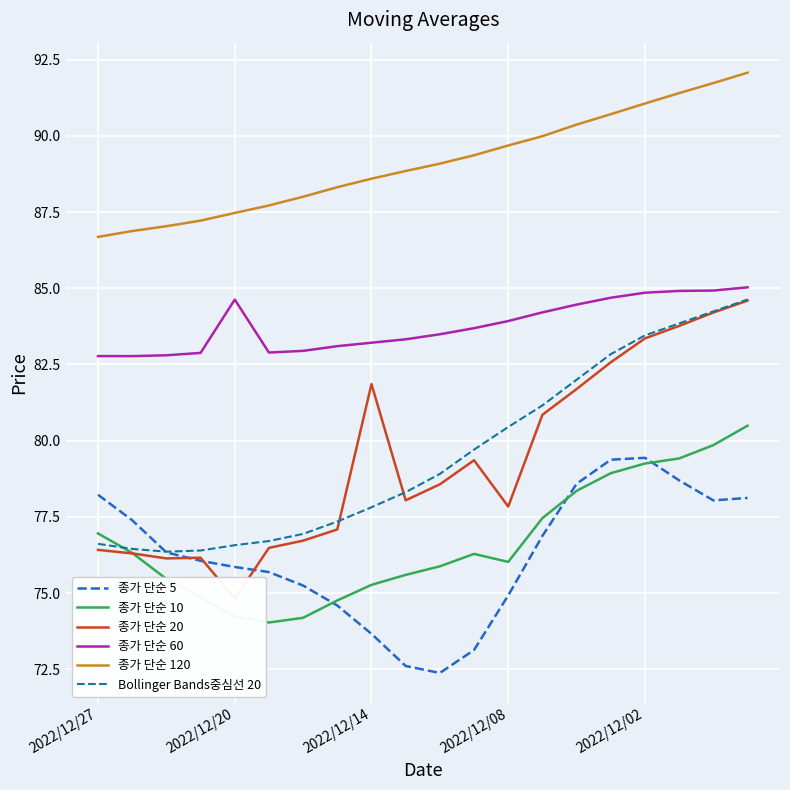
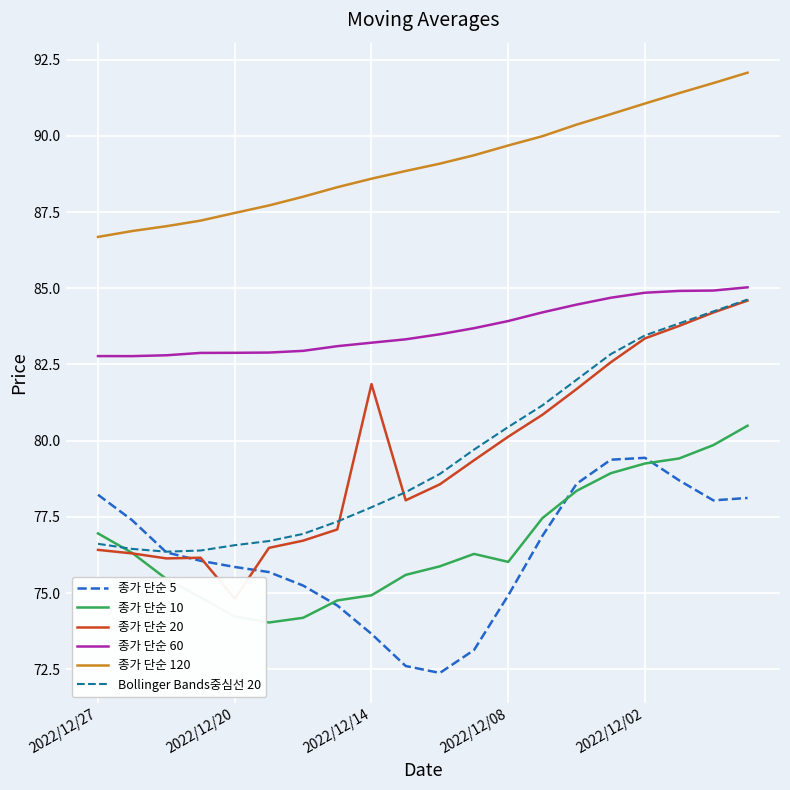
종가 단순 60, 2022/12/20: 84.6 -> 82.9
종가 단순 10, 2022/12/14: 75.3 -> 74.9
종가 단순 20, 2022/12/08: 77.8 -> 80.1
